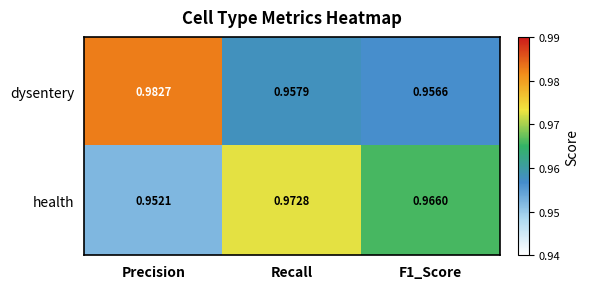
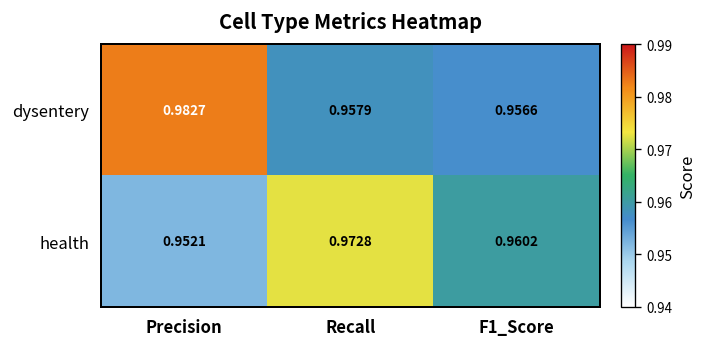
health, F1_Score: 0.9660 -> 0.9602
